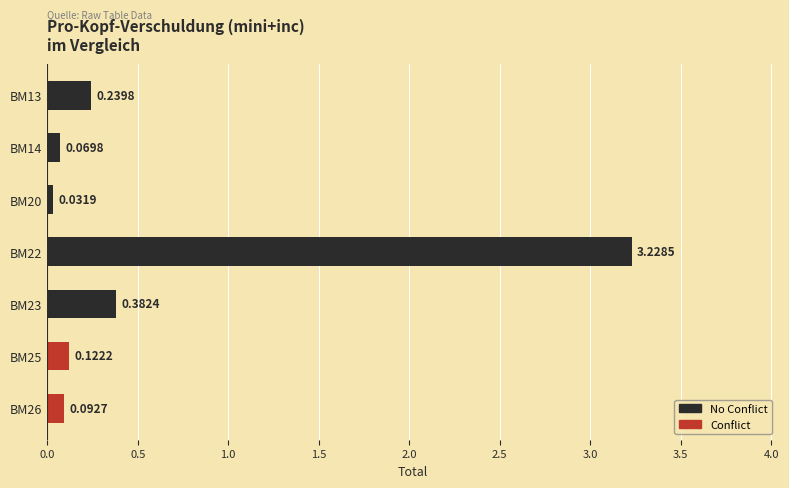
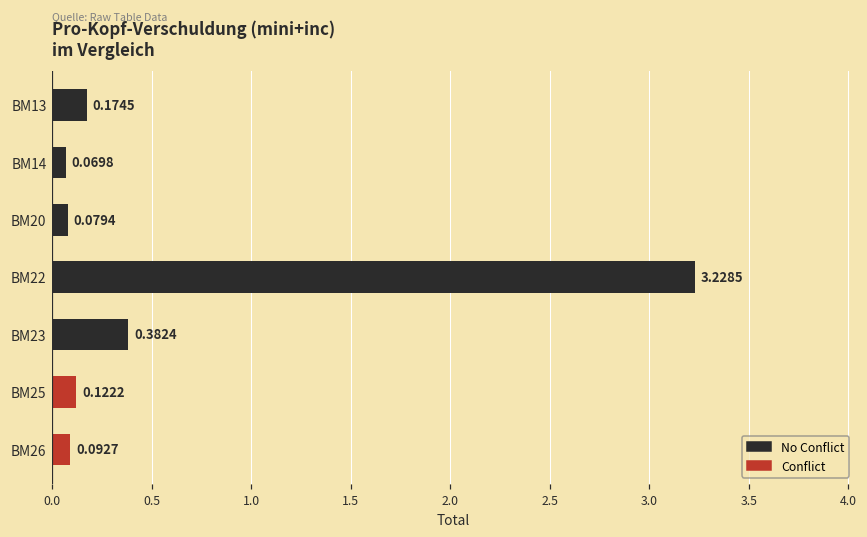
BM13: 0.2398 -> 0.1745
BM20: 0.0319 -> 0.0794
